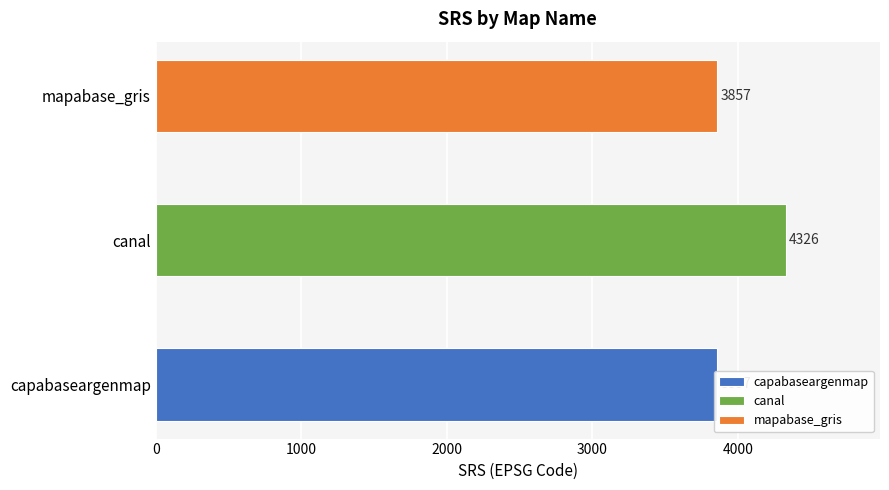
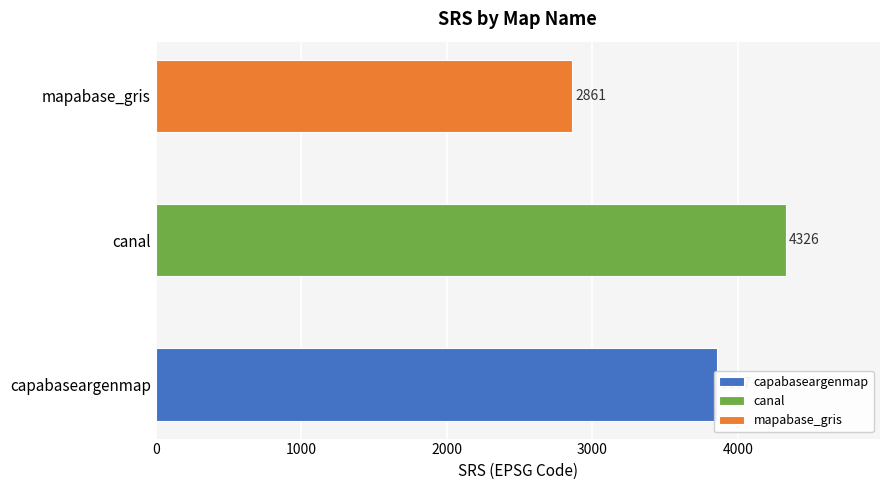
mapabase_gris: 3857 -> 2861
